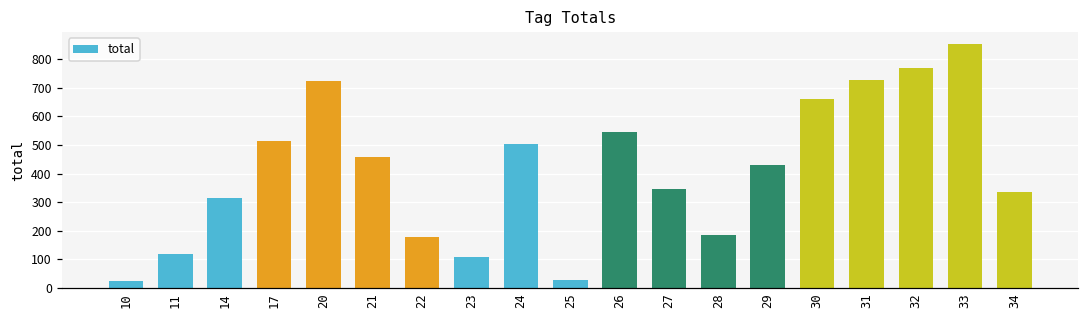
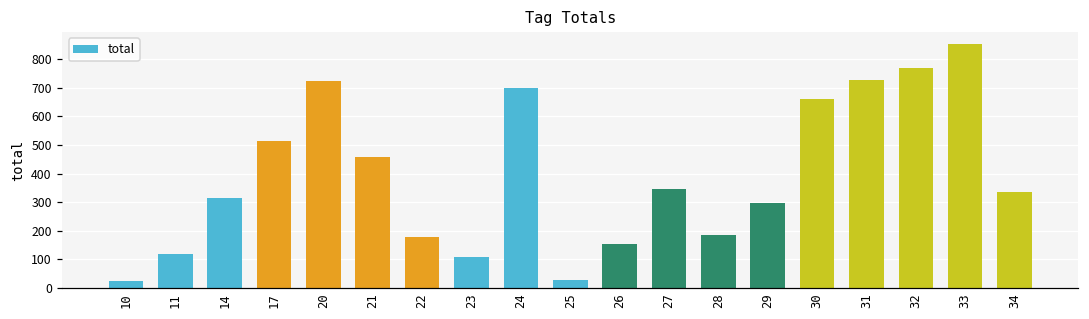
24: 510 -> 700
26: 550 -> 150
29: 430 -> 300
